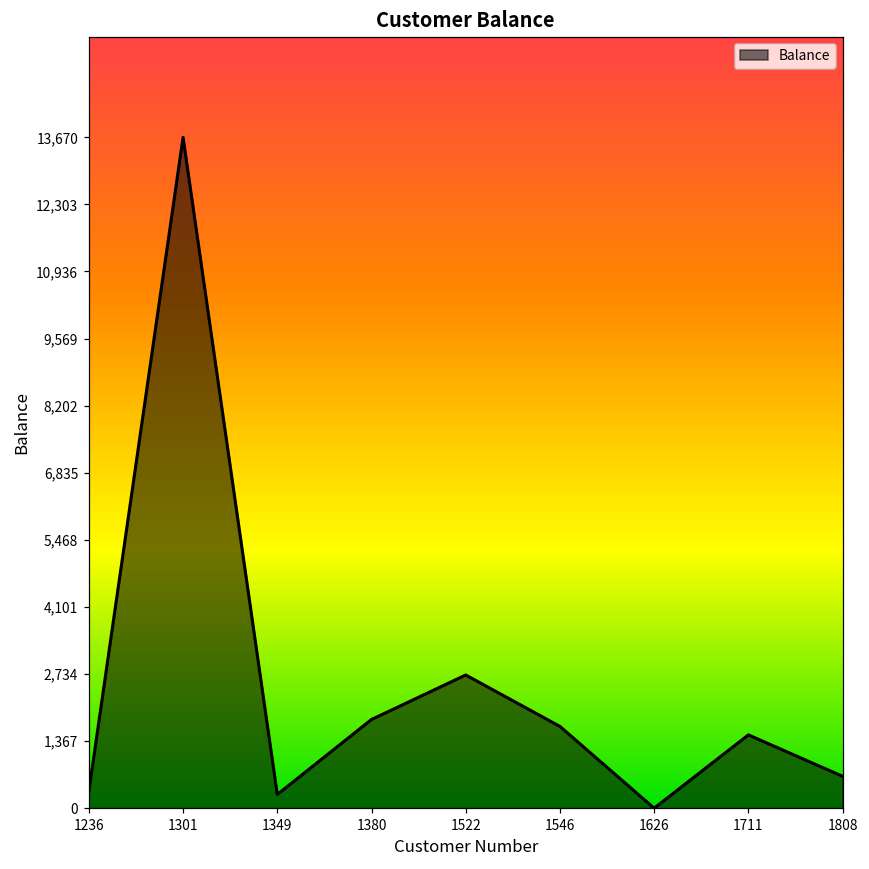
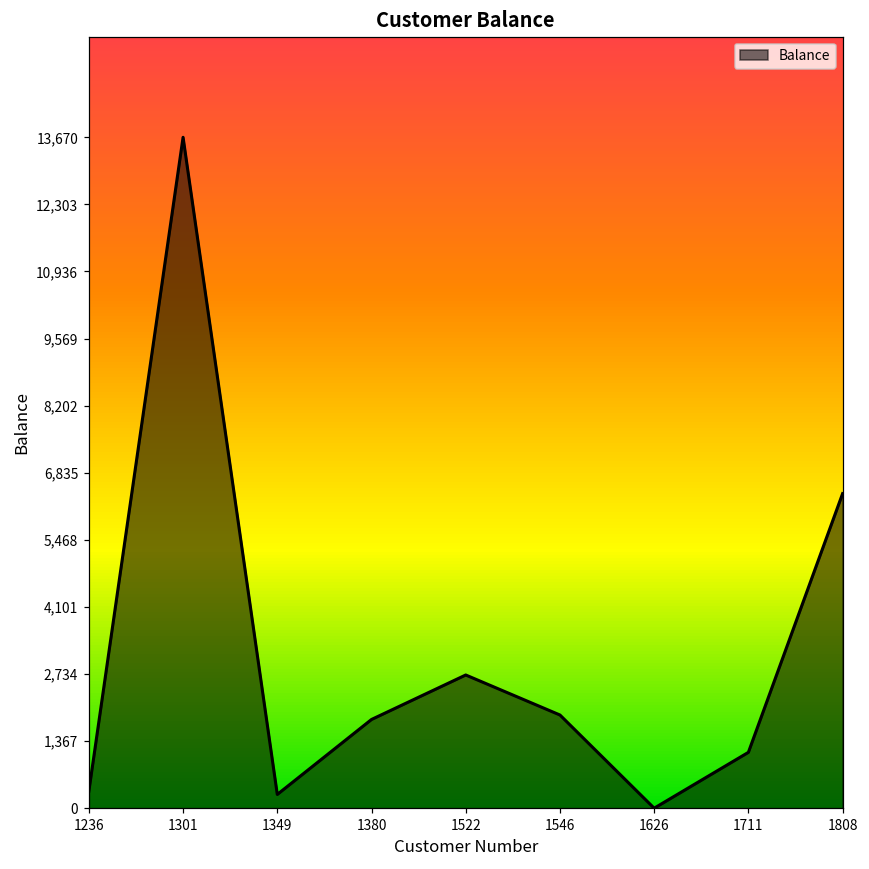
1546: 1,700 -> 1,900
1711: 1,500 -> 1,100
1808: 700 -> 6,400
